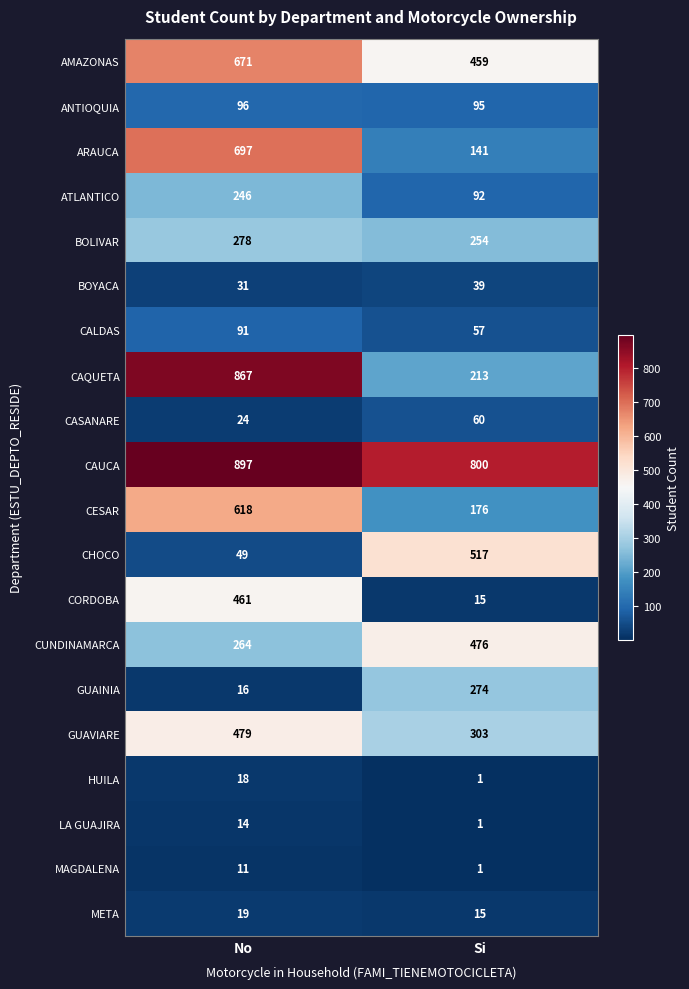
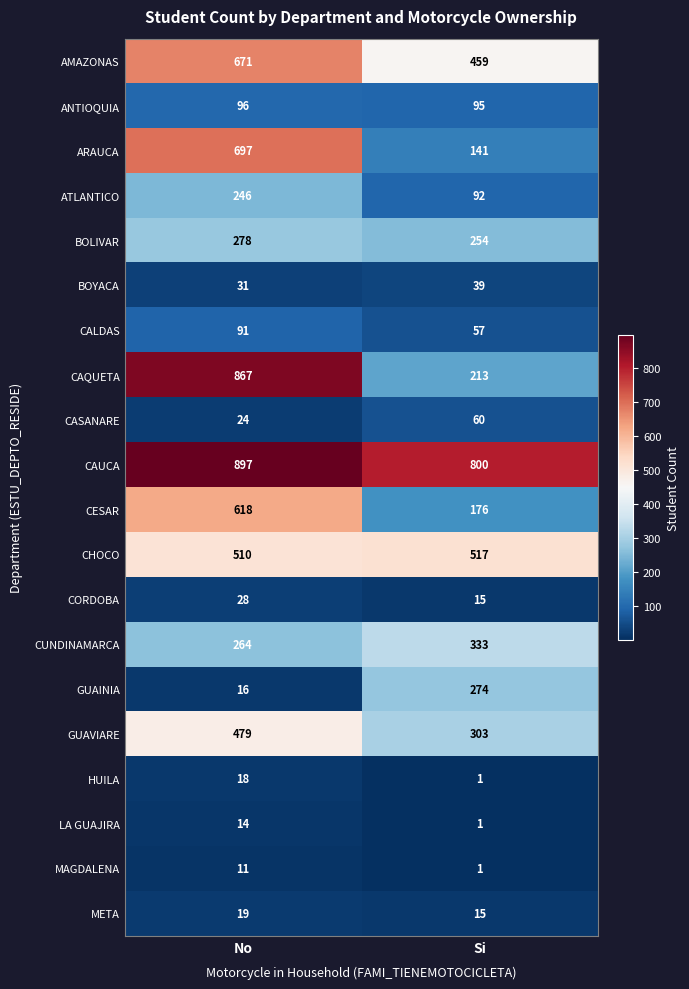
CHOCO, No: 49 -> 510
CORDOBA, No: 461 -> 28
CUNDINAMARCA, Si: 476 -> 333
